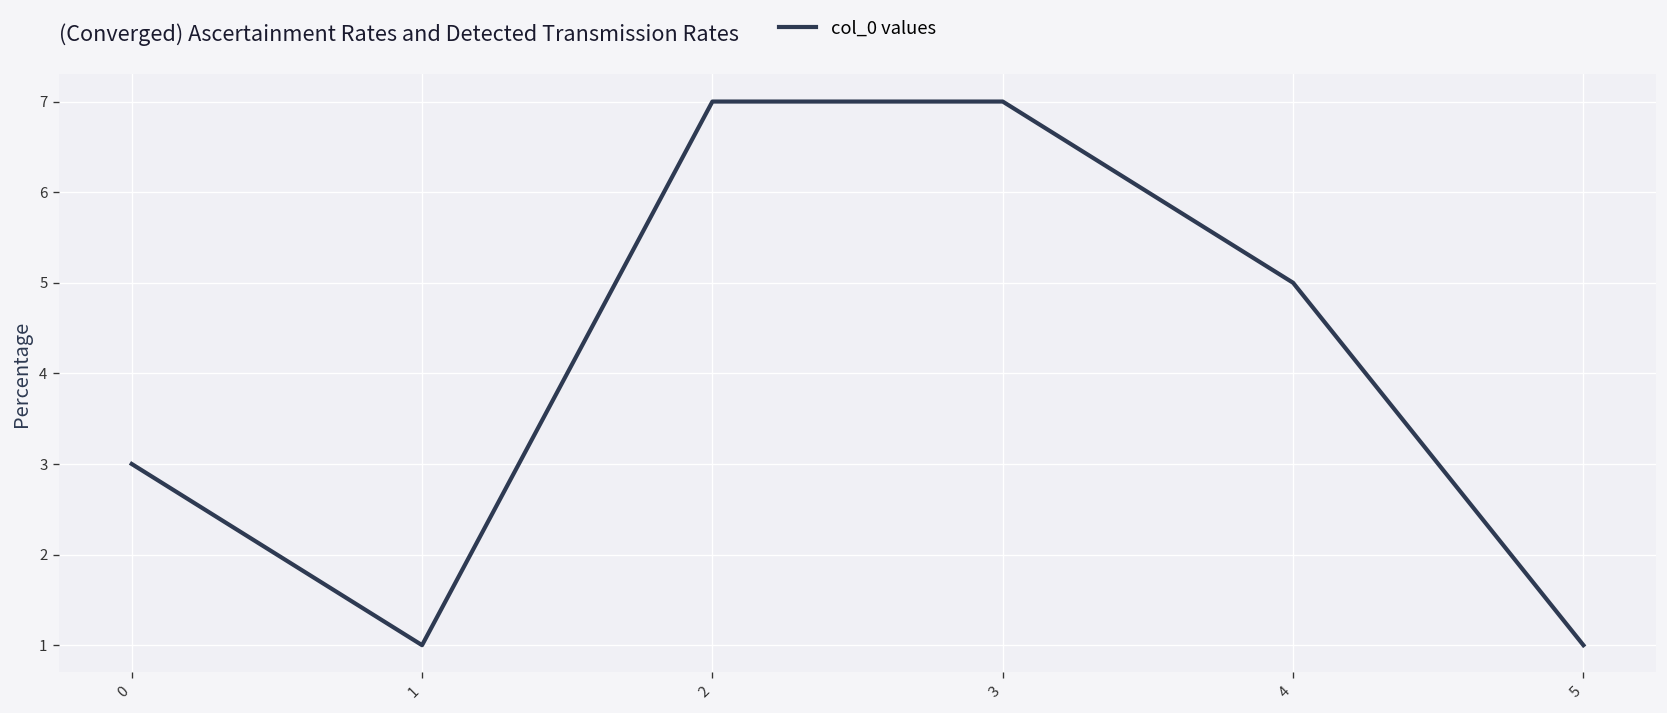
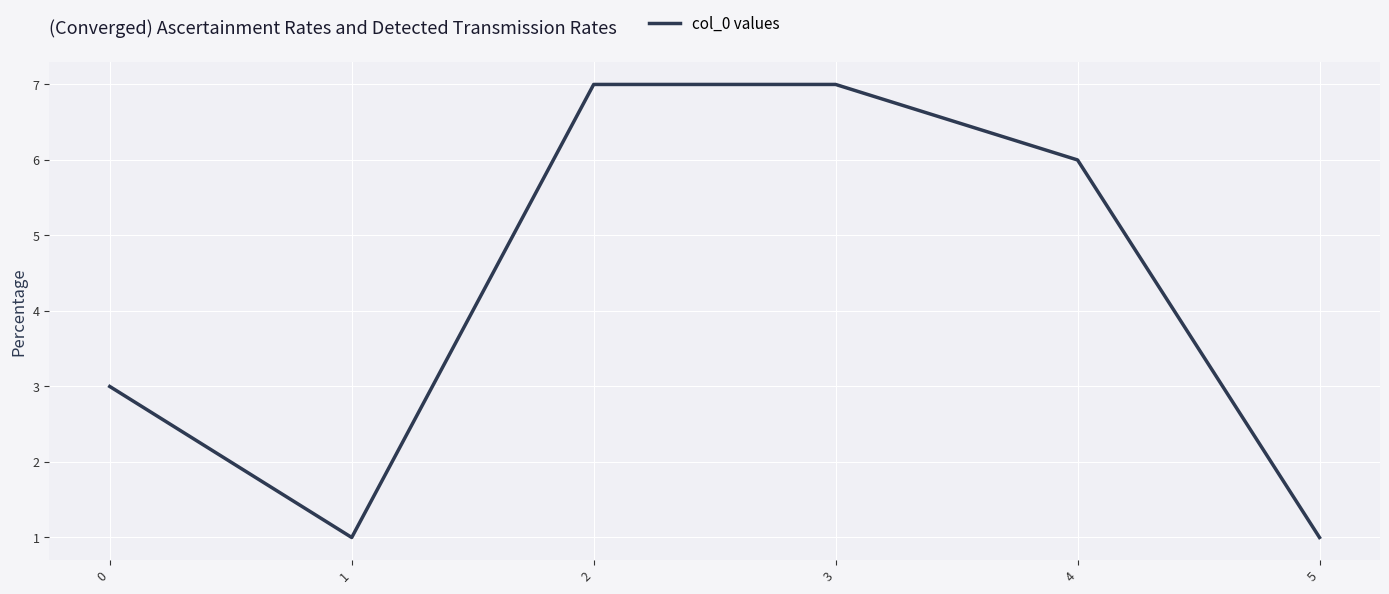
4: 5 -> 6
